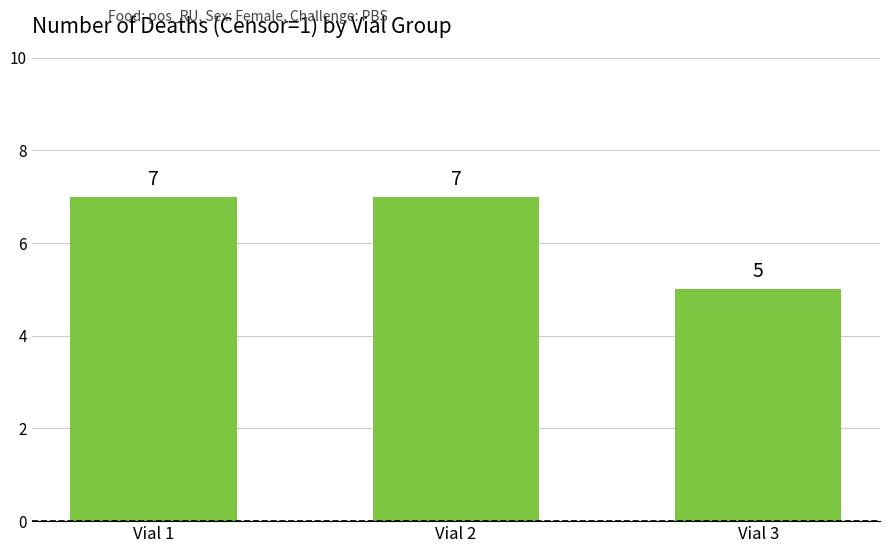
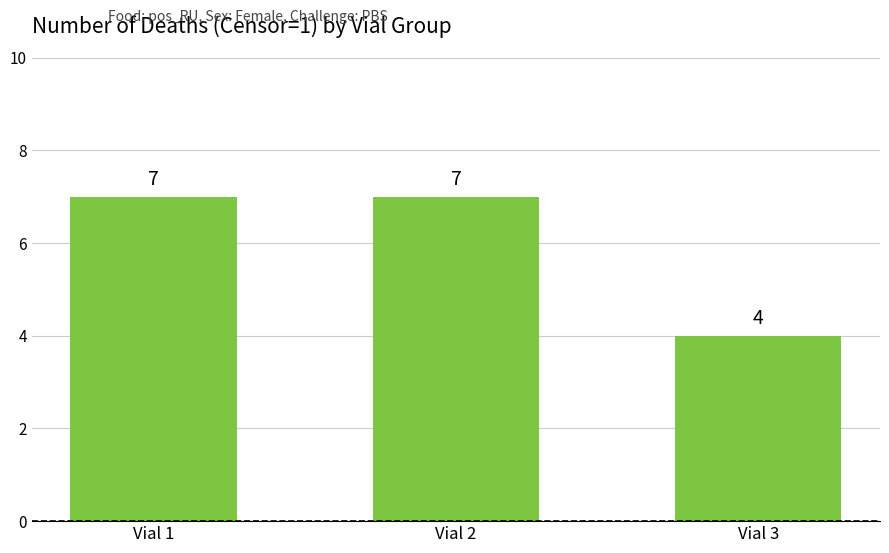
Vial 3: 5 -> 4
